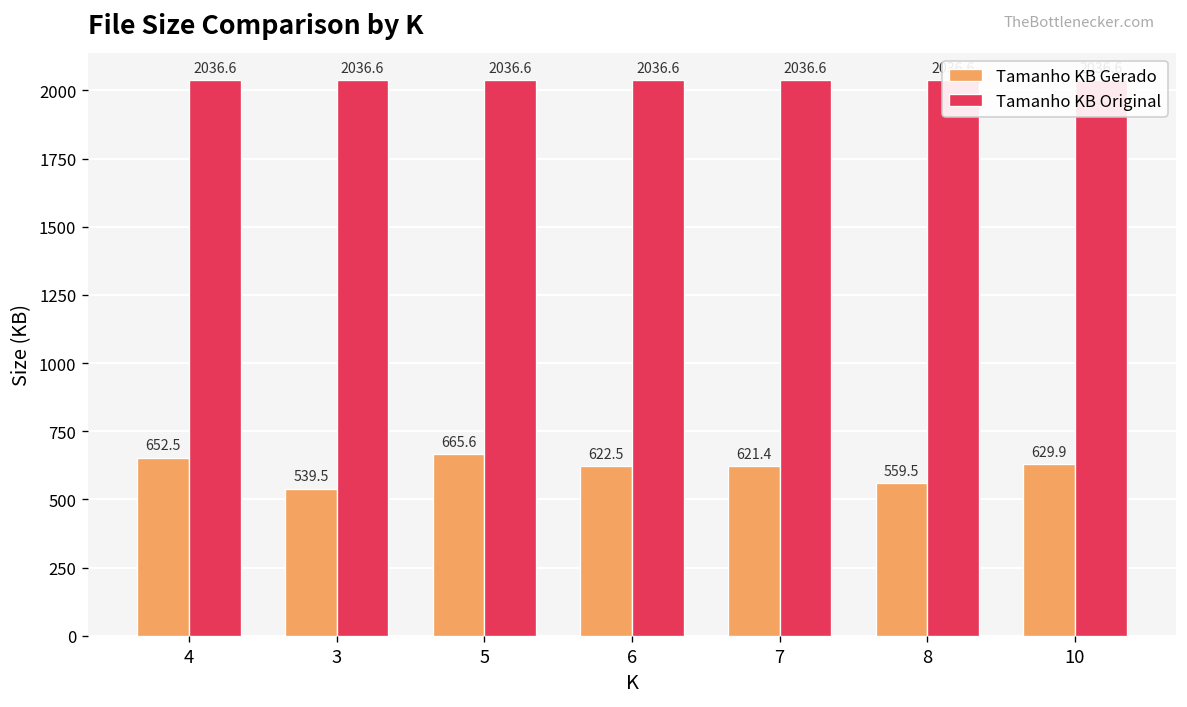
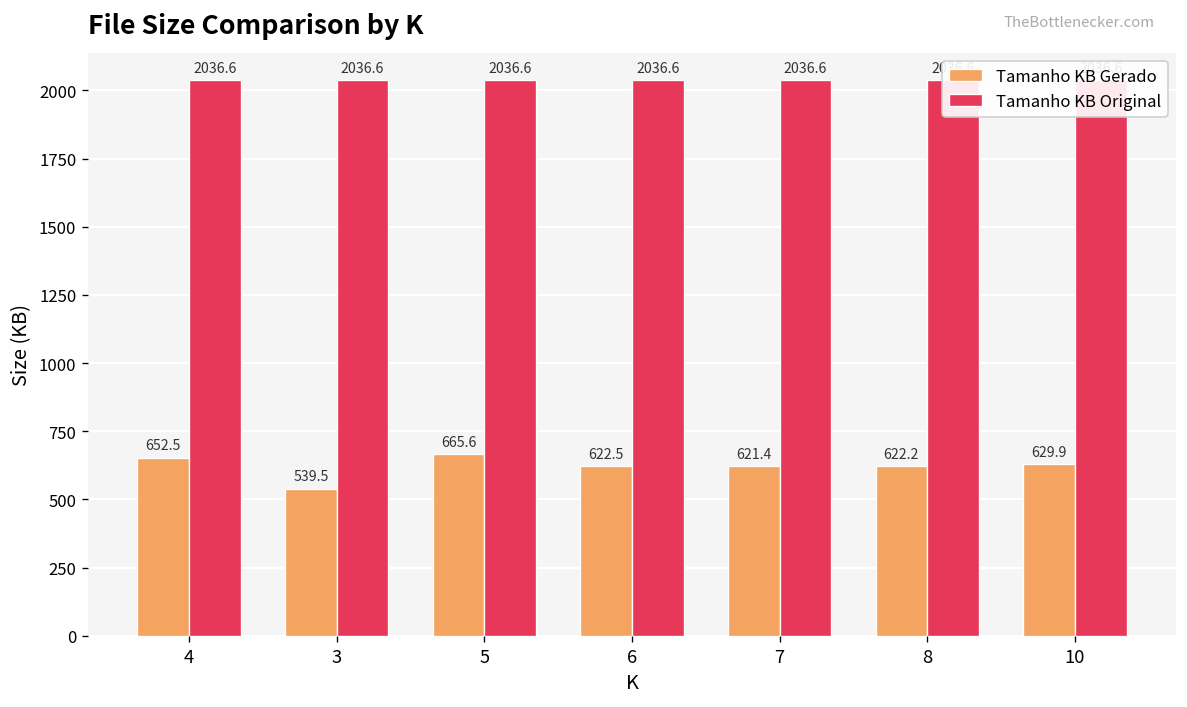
Tamanho KB Gerado, 8: 559.5 -> 622.2
